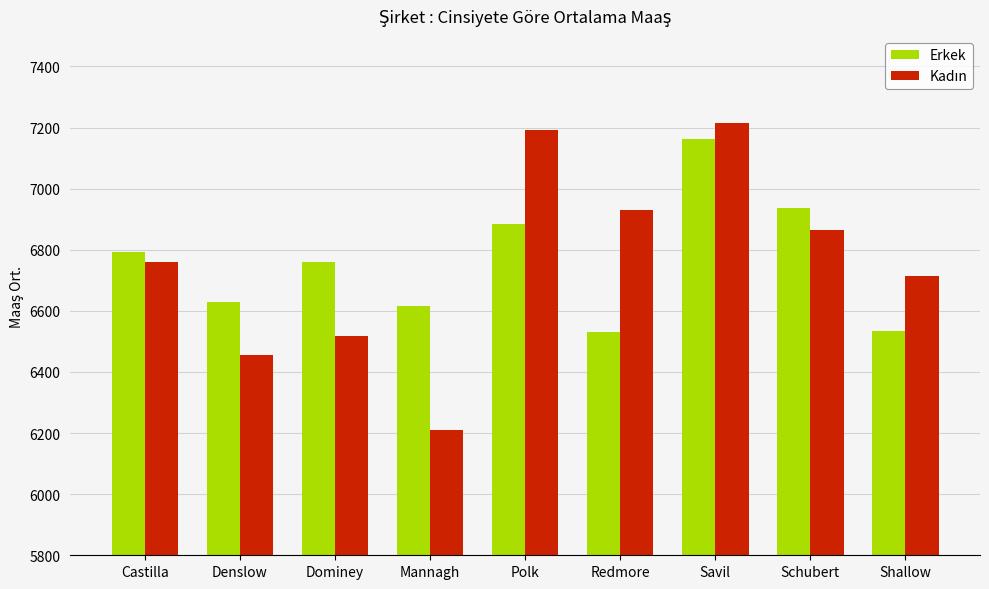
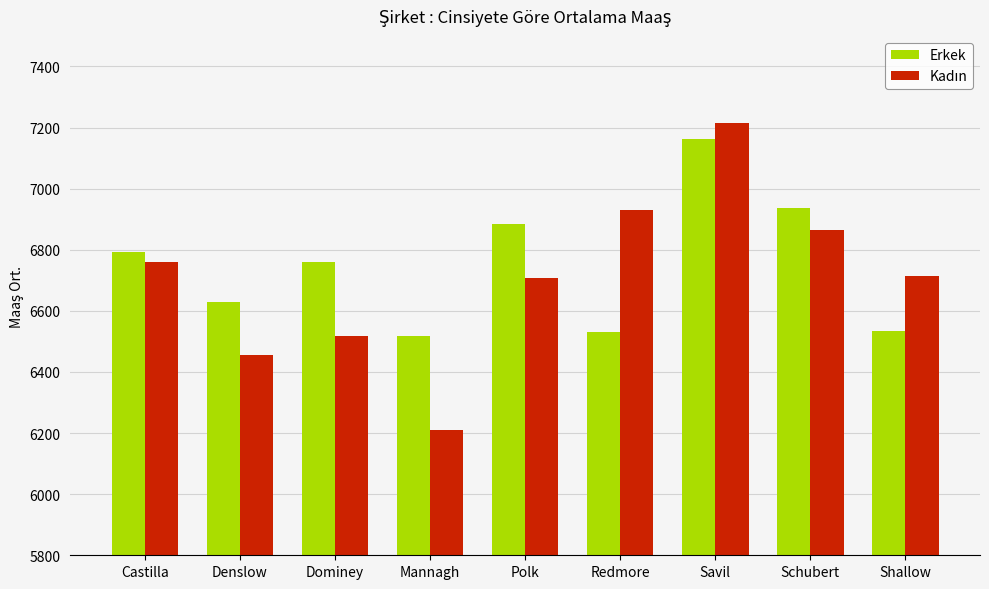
Erkek, Mannagh: 6610 -> 6520
Kadın, Polk: 7190 -> 6710
